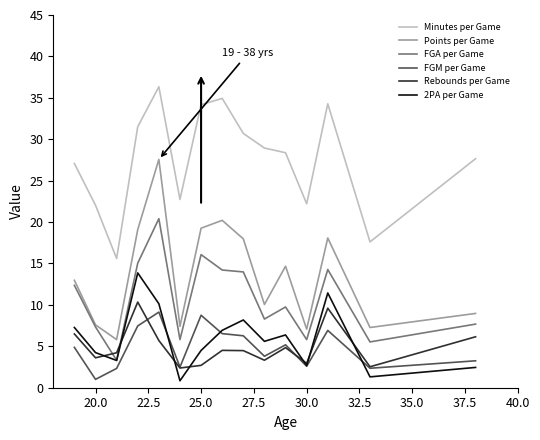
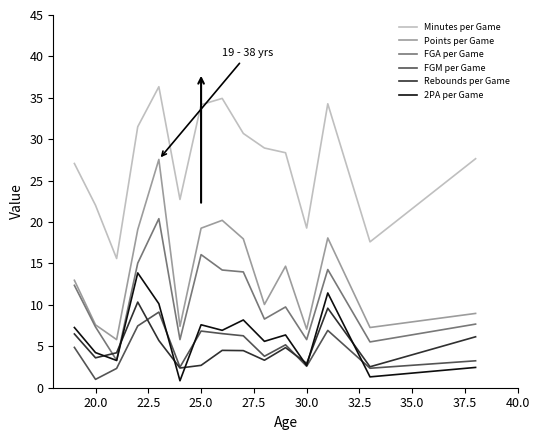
FGM per Game, 25.0: 9 -> 7
2PA per Game, 25.0: 5 -> 8
Minutes per Game, 30.0: 22 -> 19
